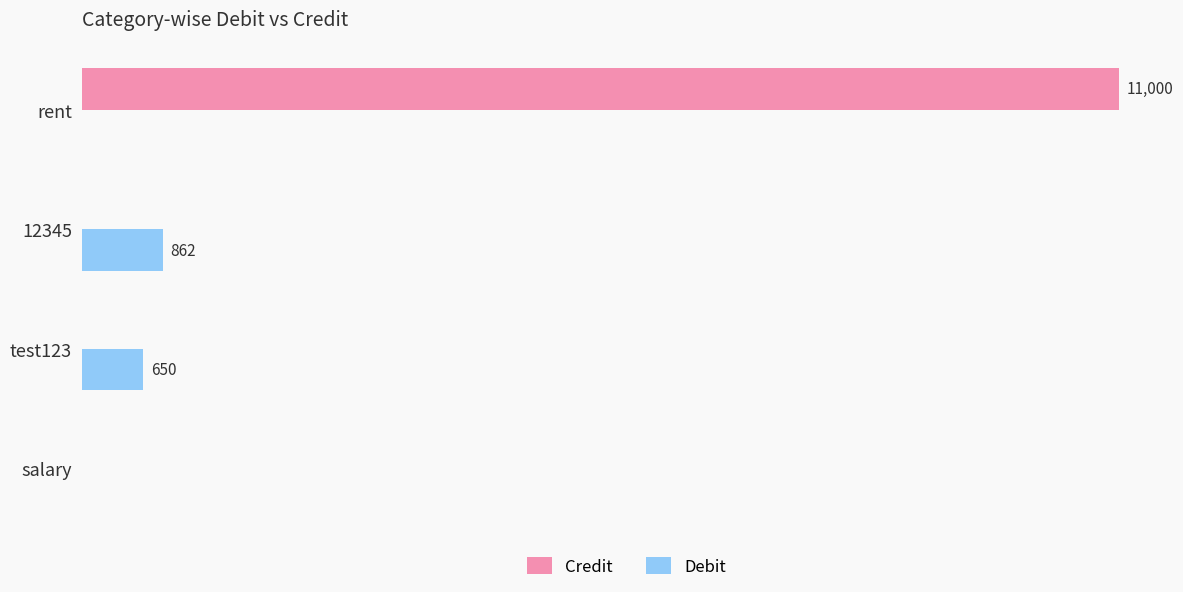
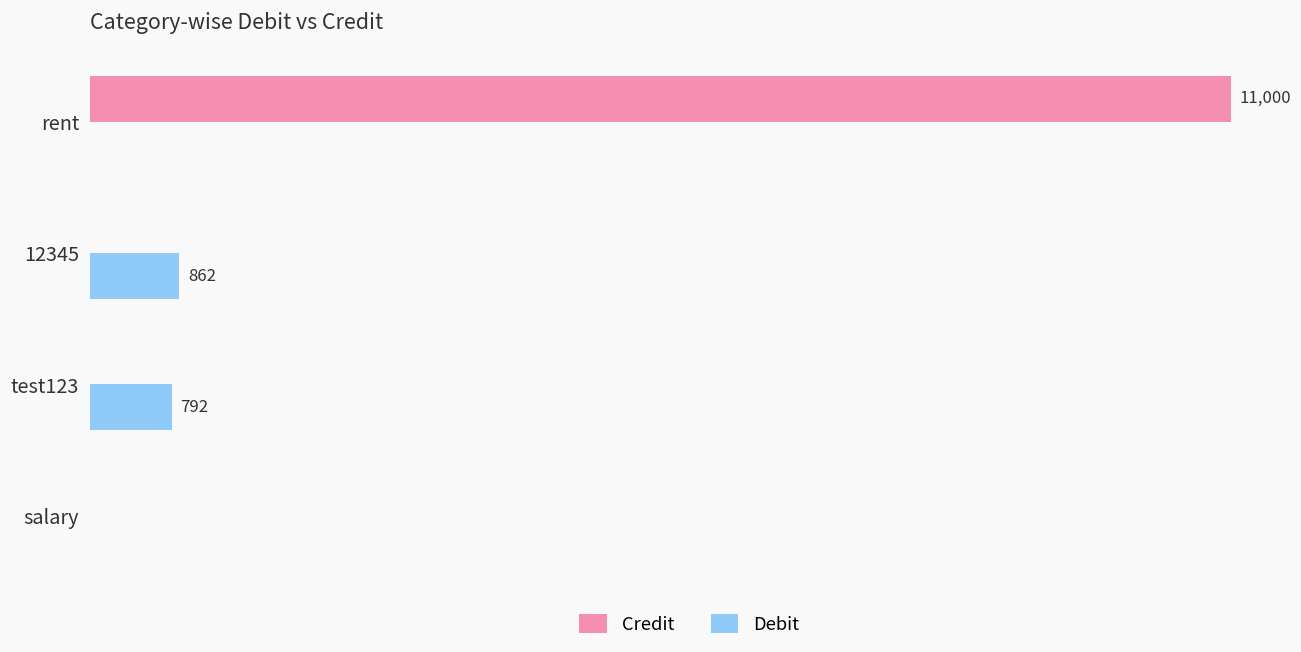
Debit, test123: 650 -> 792
